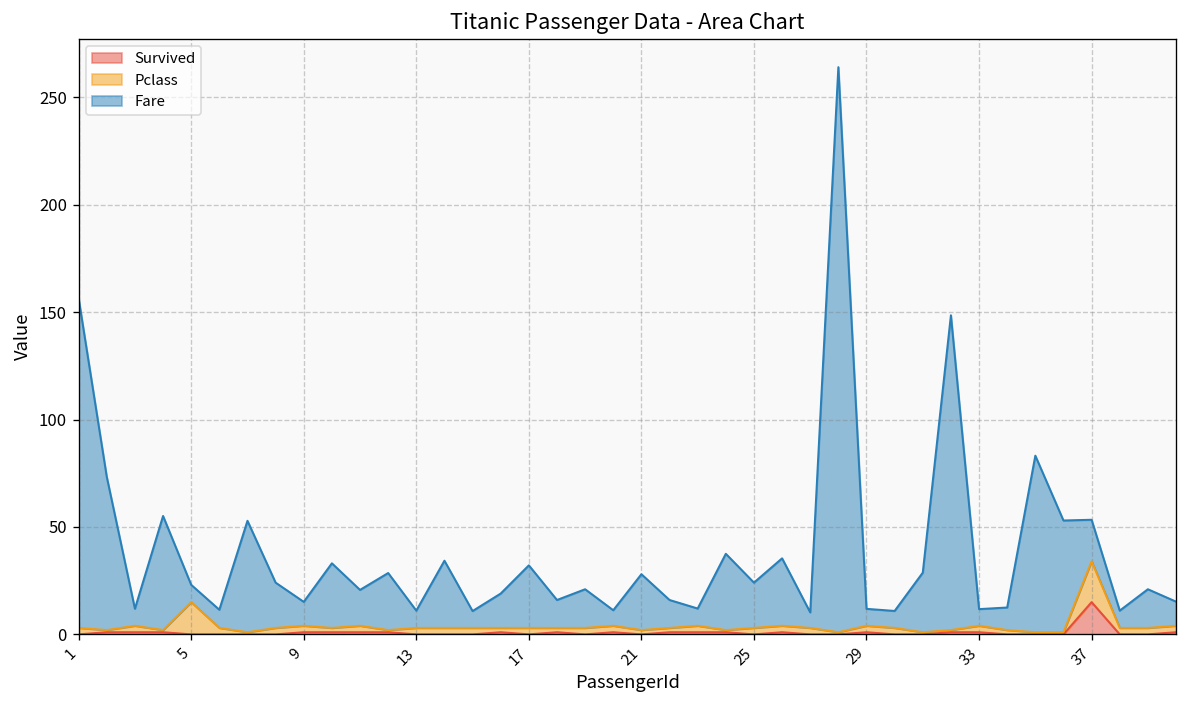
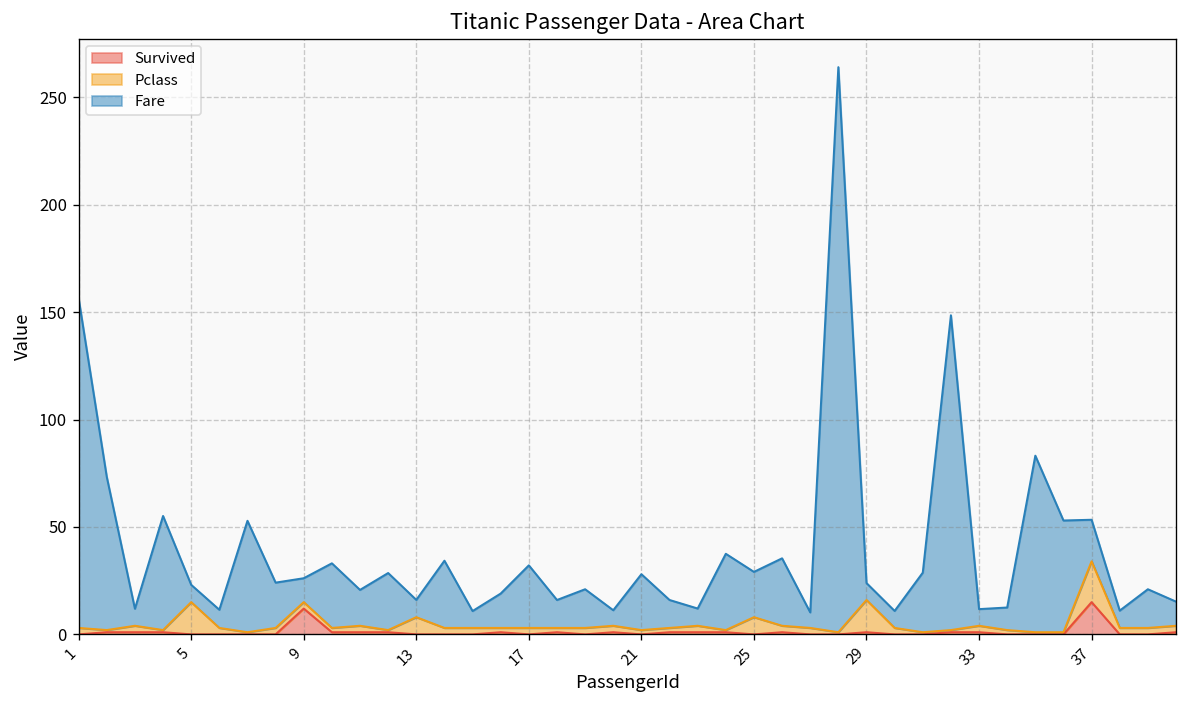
Survived, 9: 1 -> 12
Pclass, 13: 3 -> 8
Pclass, 25: 3 -> 8
Pclass, 29: 3 -> 15
